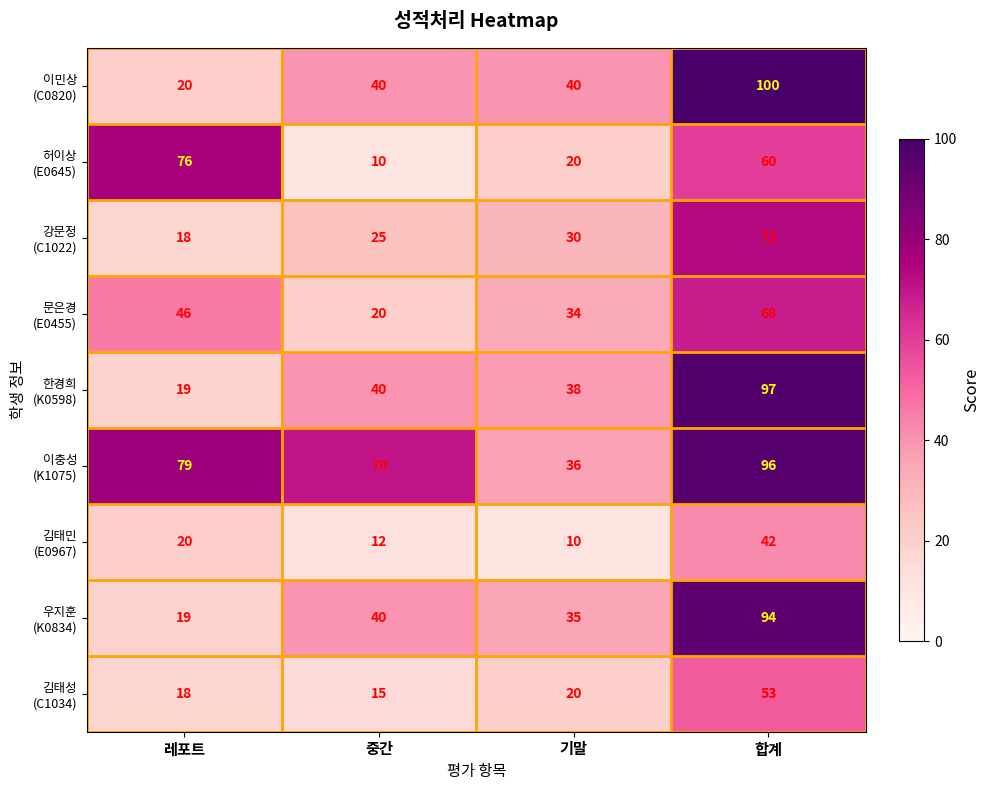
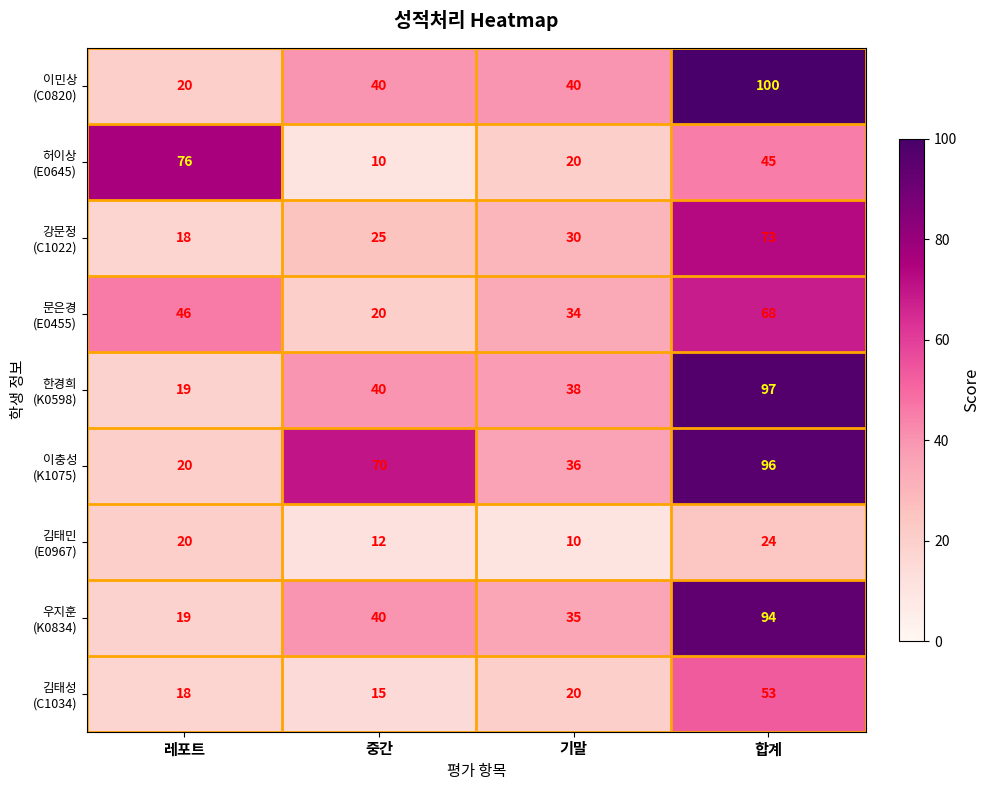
허이상 (E0645), 합계: 60 -> 45
이충성 (K1075), 레포트: 79 -> 20
김태민 (E0967), 합계: 42 -> 24
